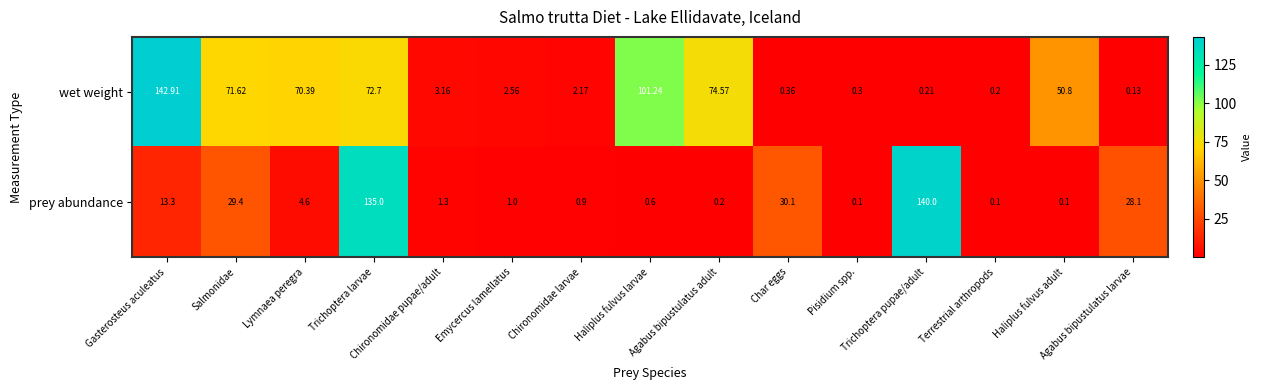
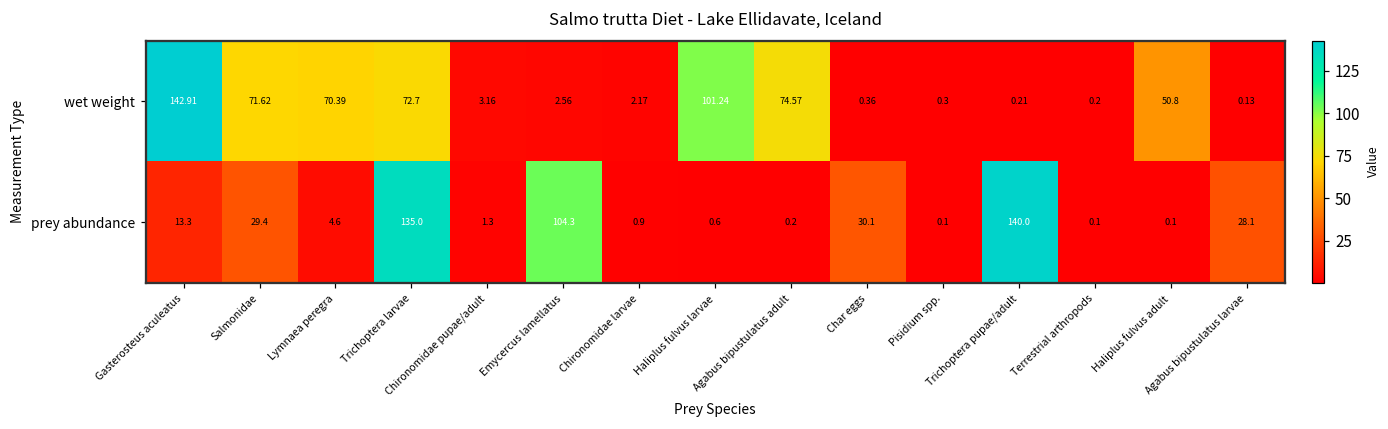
prey abundance, Emycercus lamellatus: 1.0 -> 104.3
